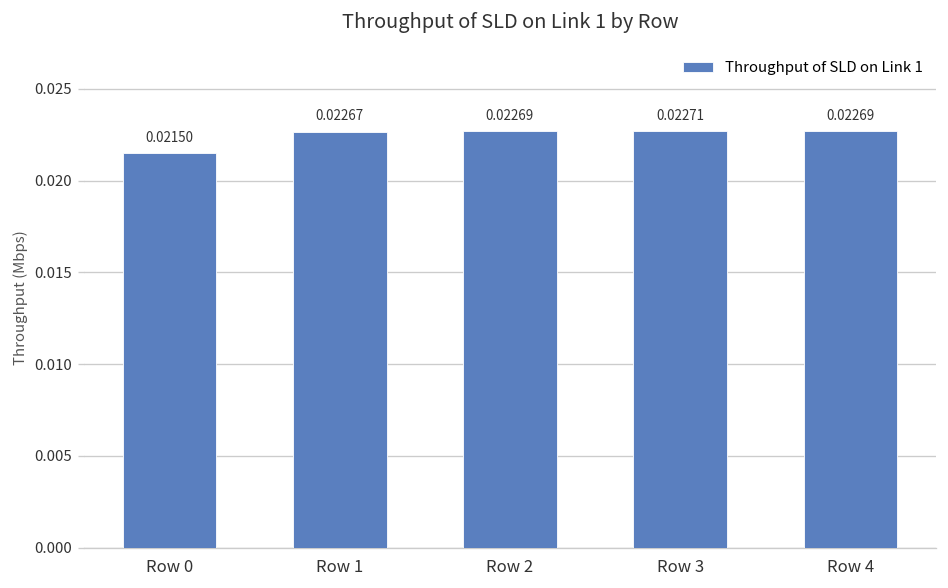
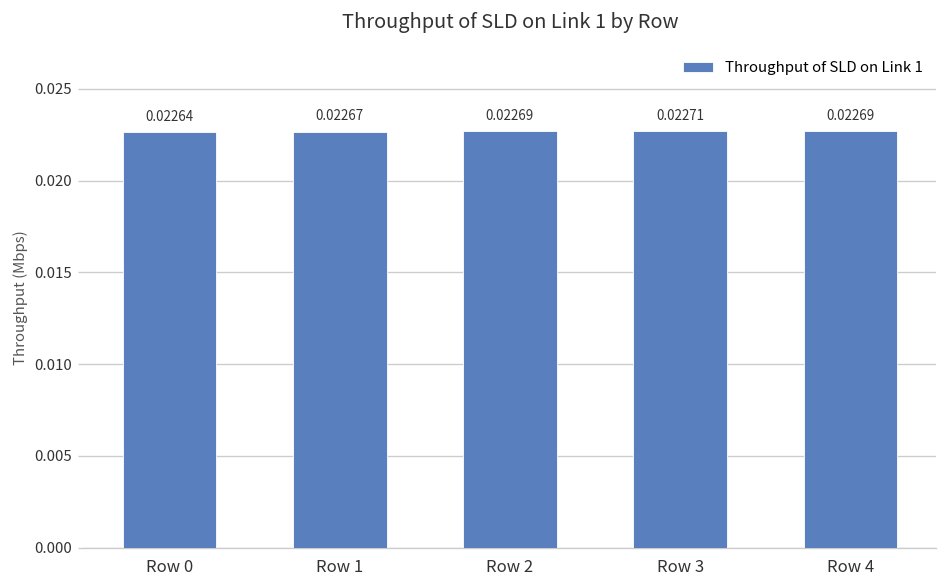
Row 0: 0.02150 -> 0.02264
